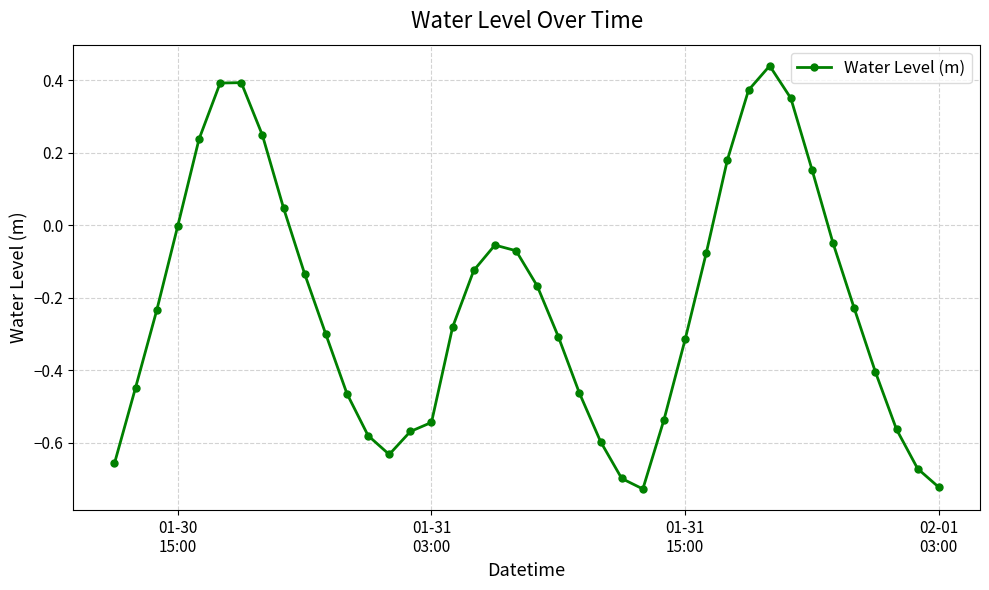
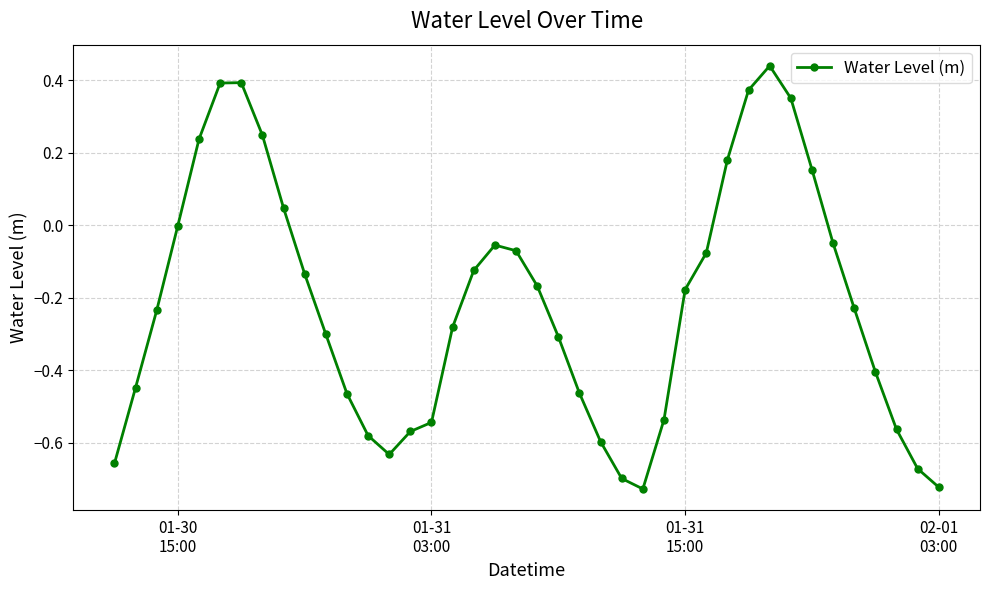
01-31 15:00: -0.32 -> -0.18
